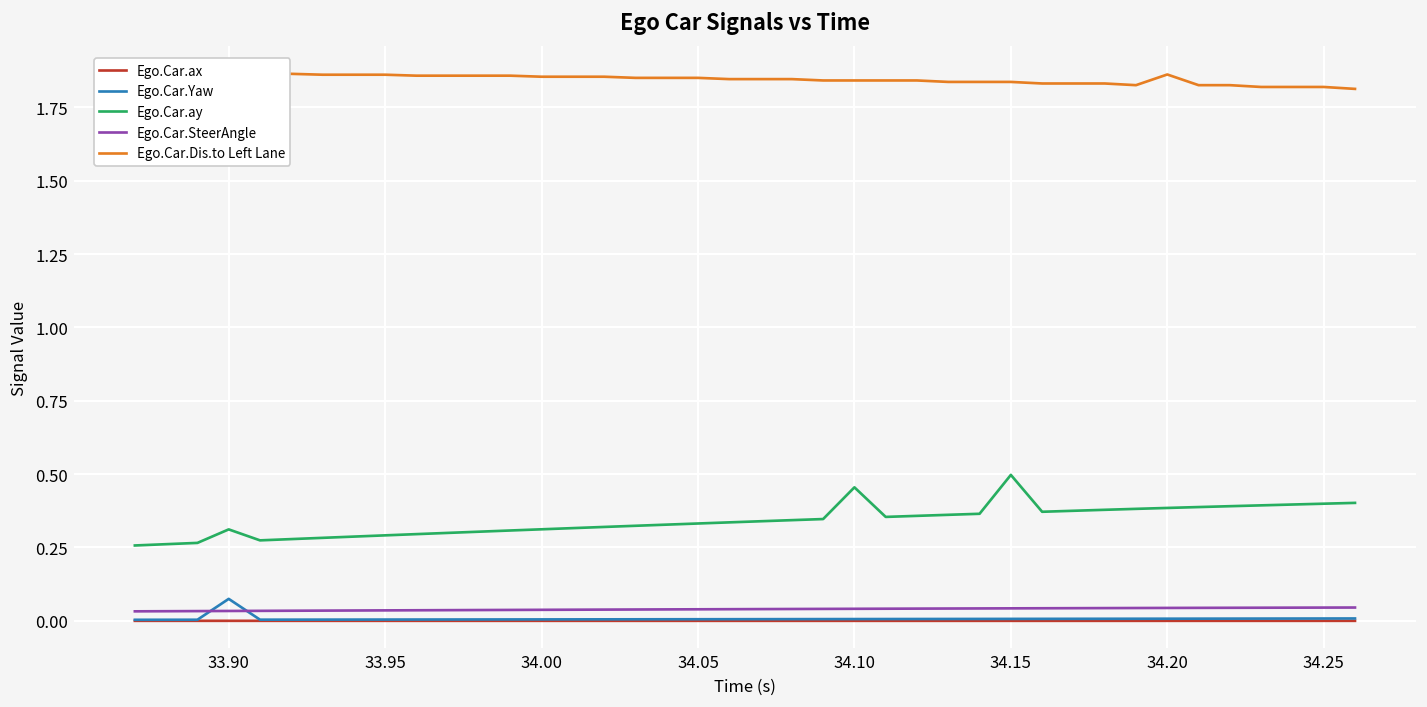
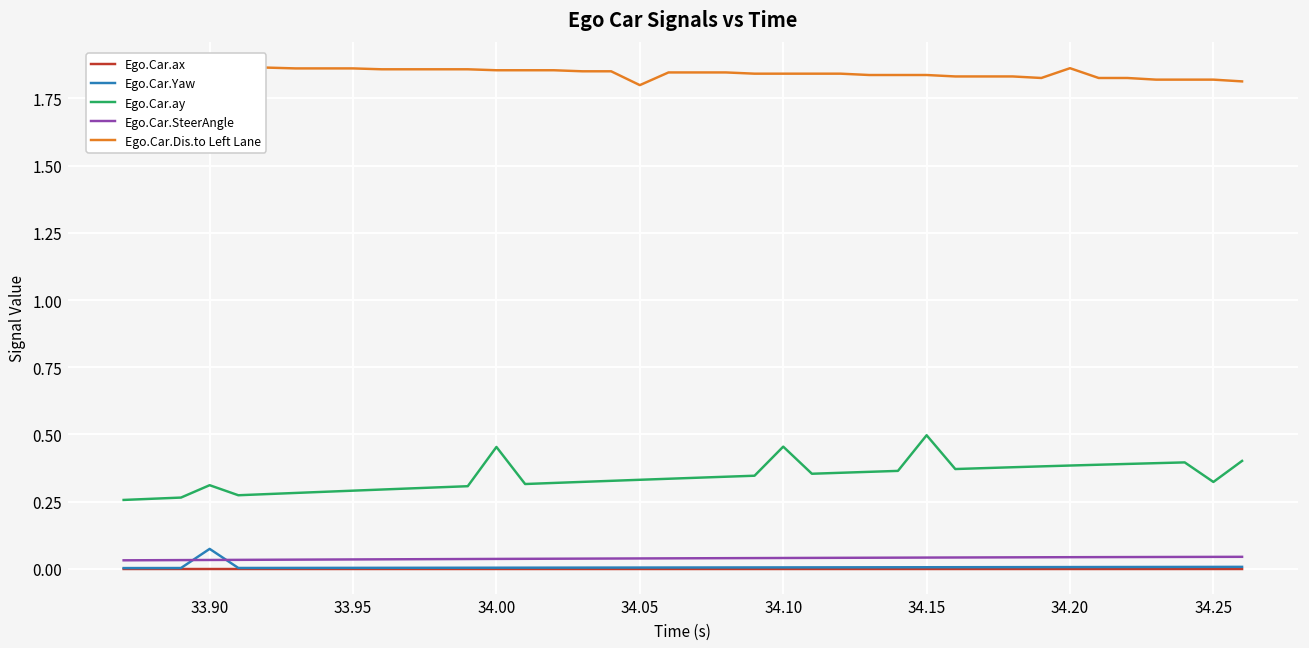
Ego.Car.ay, 34.00: 0.31 -> 0.45
Ego.Car.Dis.to Left Lane, 34.05: 1.85 -> 1.80
Ego.Car.ay, 34.25: 0.40 -> 0.32
